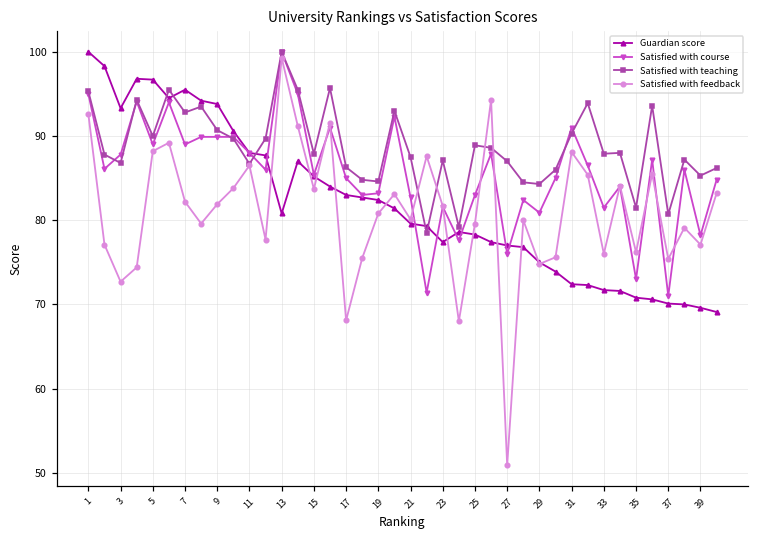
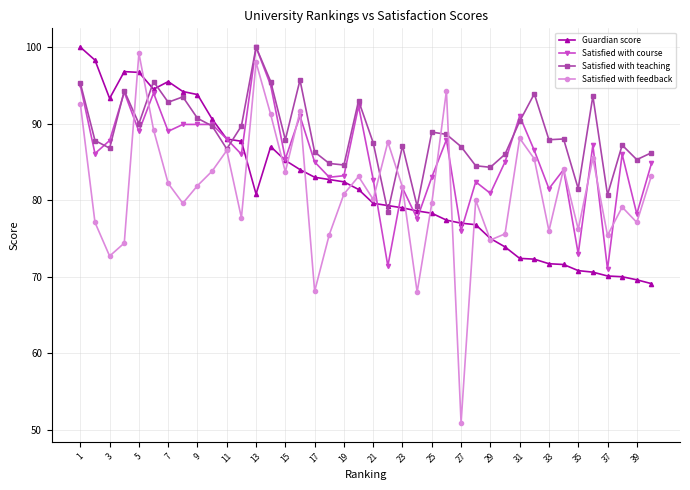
Satisfied with feedback, 5: 88 -> 99
Satisfied with feedback, 13: 99 -> 98
Guardian score, 23: 77 -> 79
